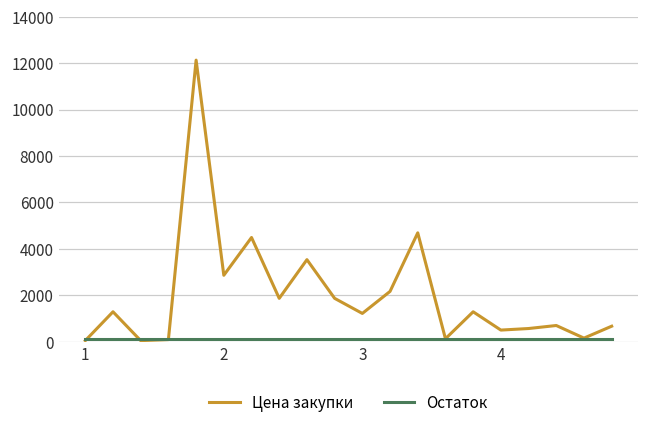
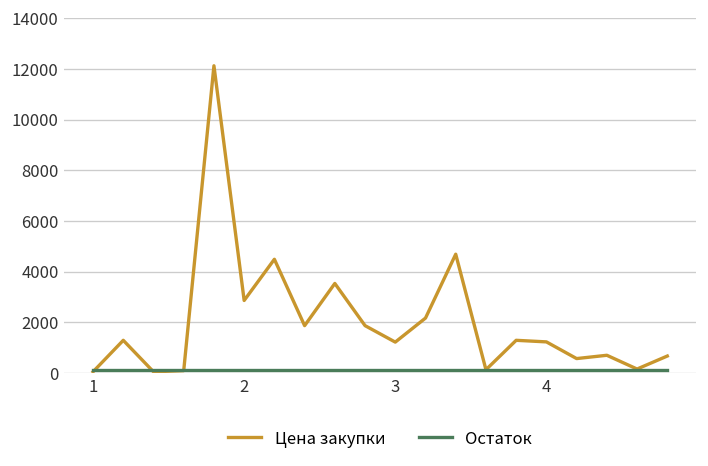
Цена закупки, 4: 500 -> 1200
